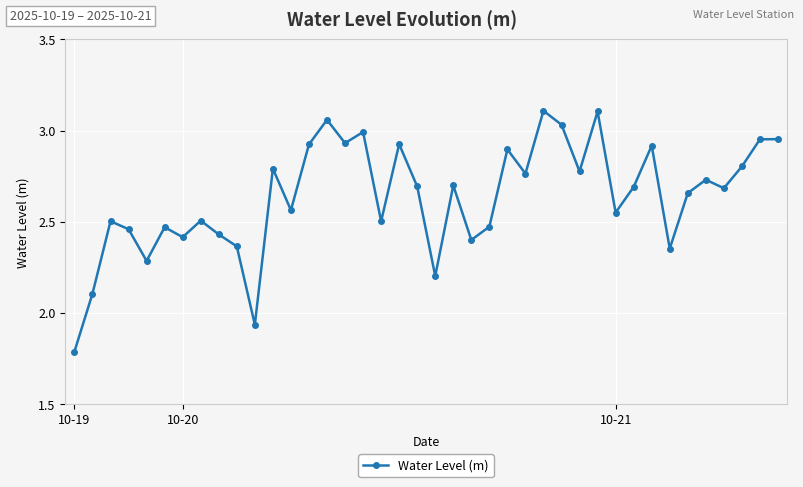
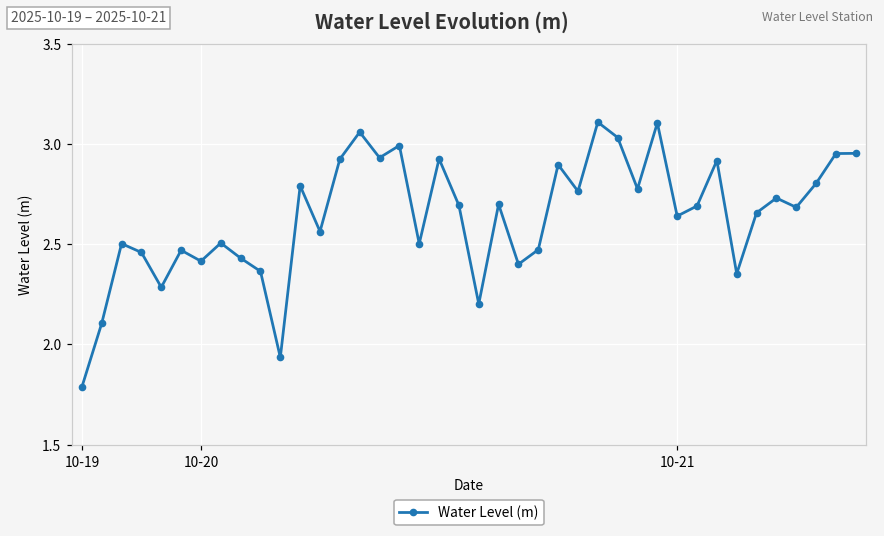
10-21: 2.55 -> 2.64
